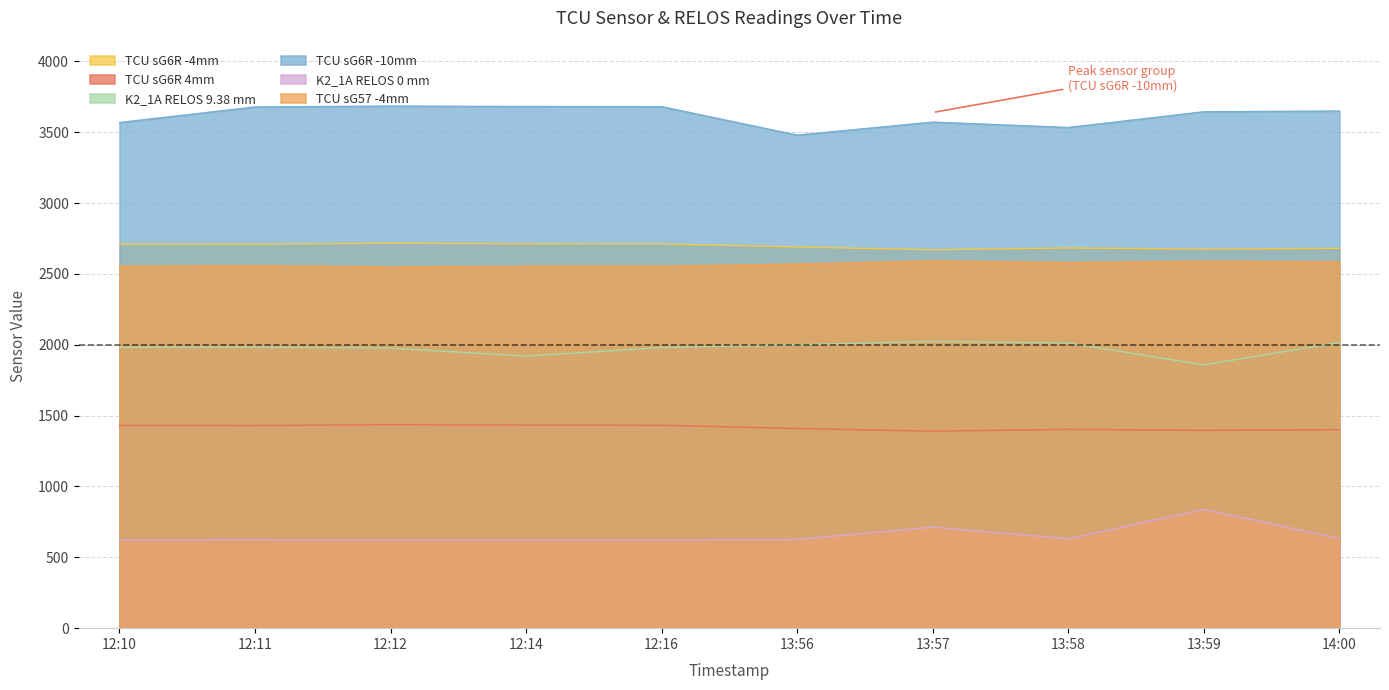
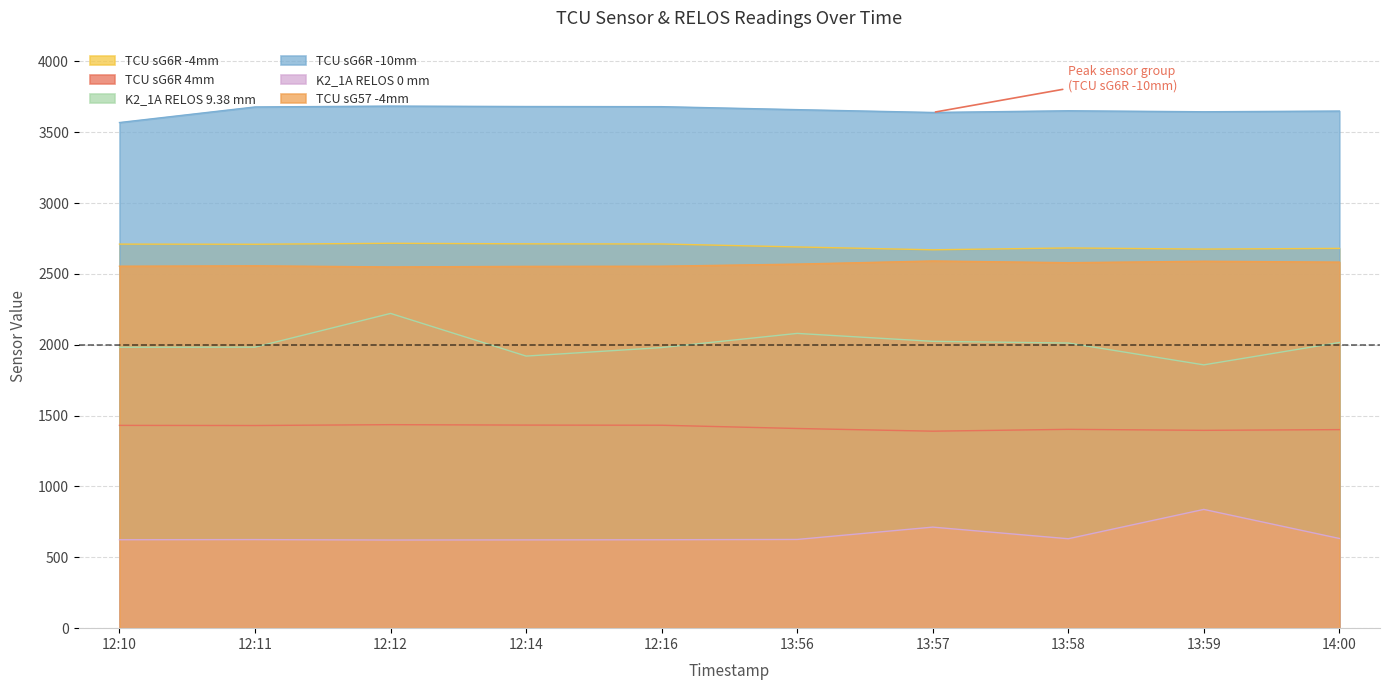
K2_1A RELOS 9.38 mm, 12:12: 1980 -> 2220
K2_1A RELOS 9.38 mm, 13:56: 2000 -> 2080
TCU sG6R -10mm, 13:56: 3480 -> 3660
TCU sG6R -10mm, 13:57: 3570 -> 3640
TCU sG6R -10mm, 13:58: 3530 -> 3650
